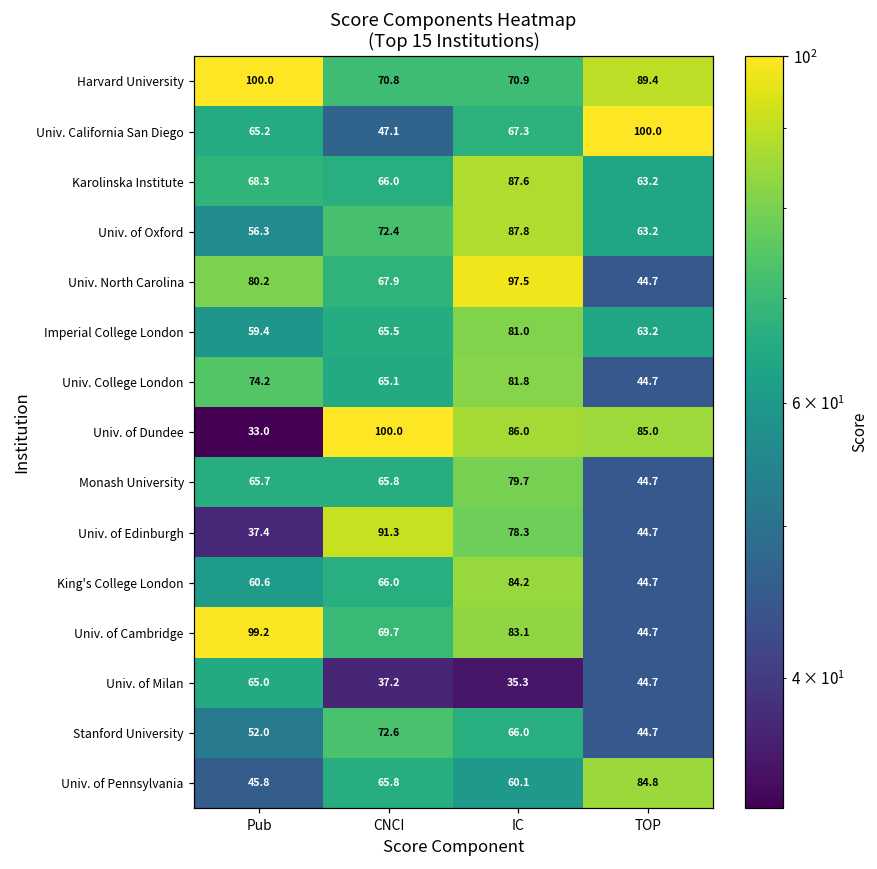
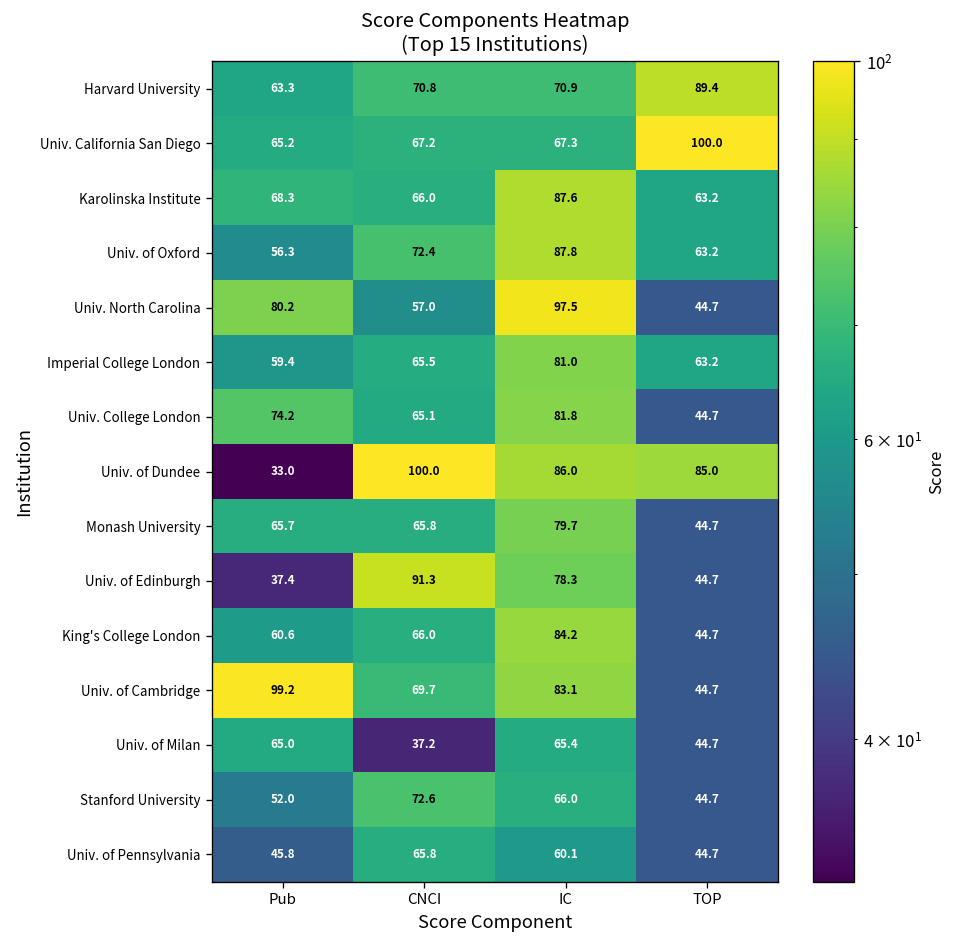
Harvard University, Pub: 100.0 -> 63.3
Univ. California San Diego, CNCI: 47.1 -> 67.2
Univ. North Carolina, CNCI: 67.9 -> 57.0
Univ. of Milan, IC: 35.3 -> 65.4
Univ. of Pennsylvania, TOP: 84.8 -> 44.7
